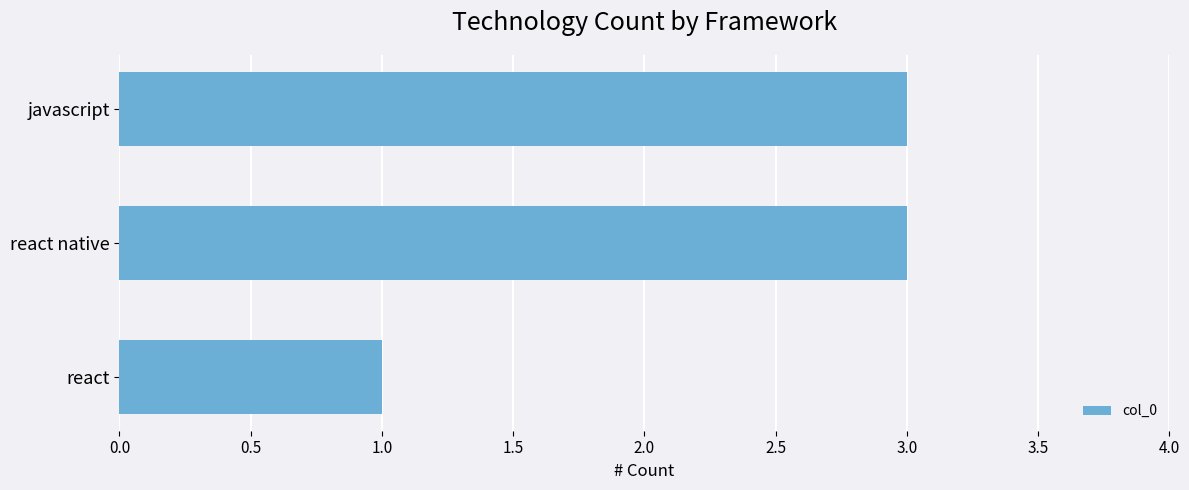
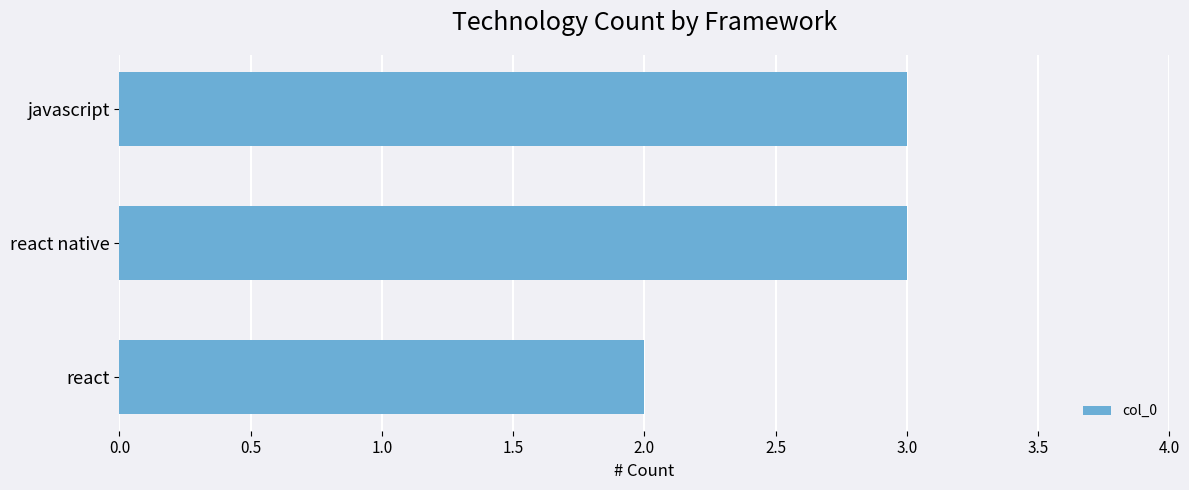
react: 1 -> 2
